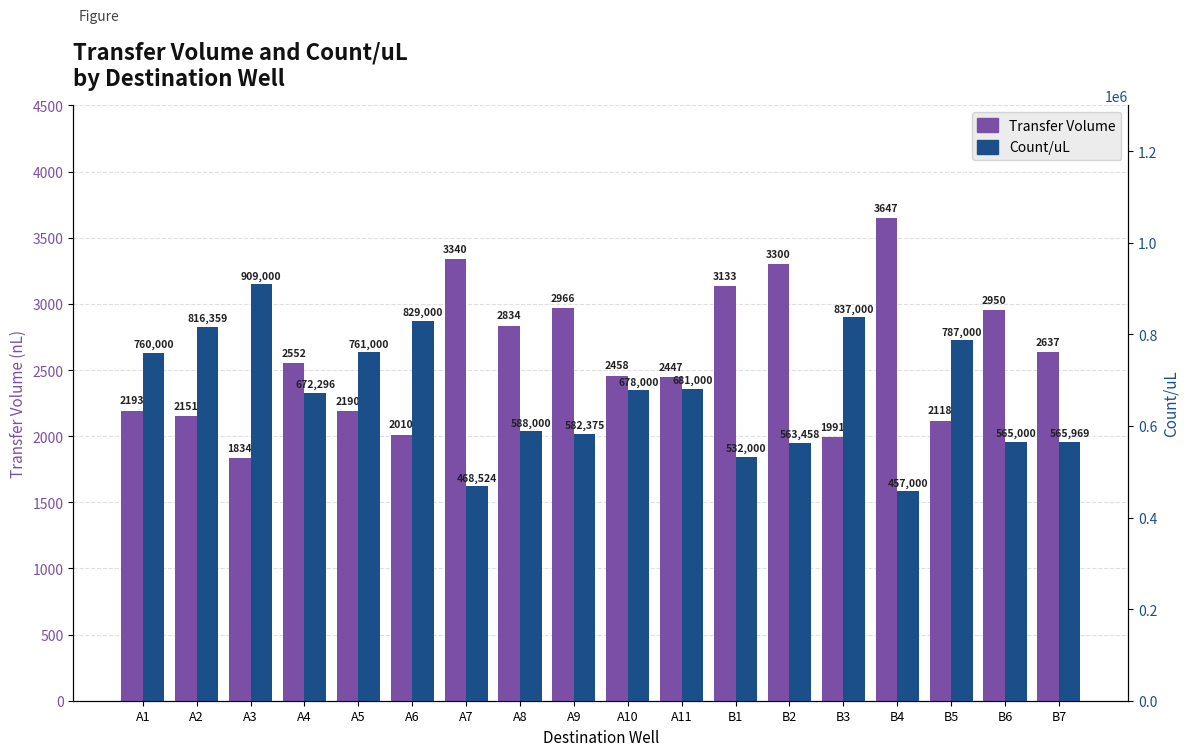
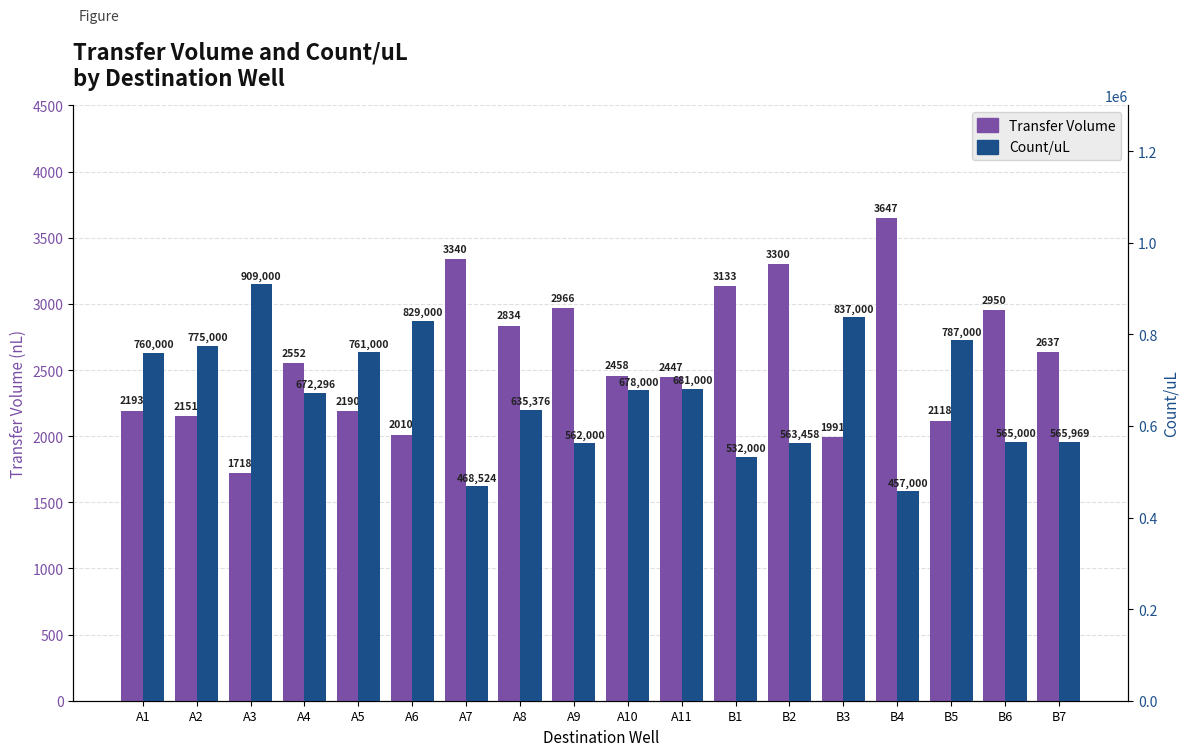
Transfer Volume, A3: 1834 -> 1718
Count/uL, A2: 816,359 -> 775,000
Count/uL, A8: 588,000 -> 635,376
Count/uL, A9: 582,375 -> 562,000
